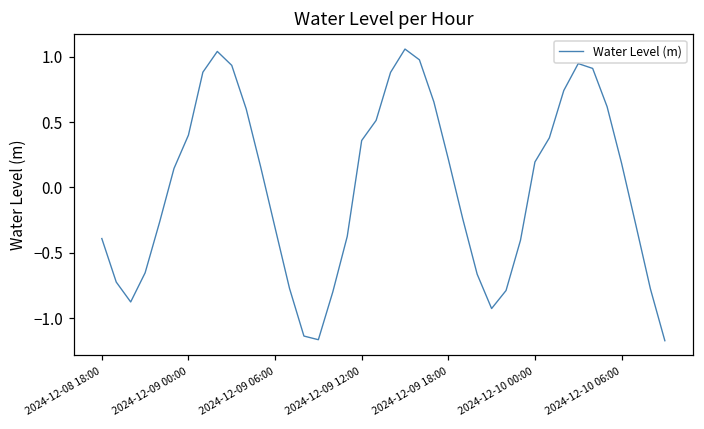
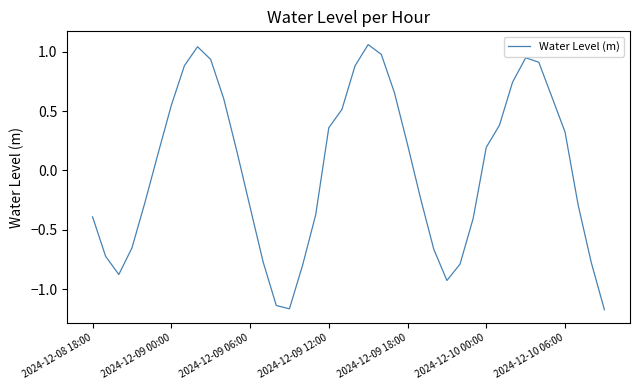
2024-12-09 00:00: 0.40 -> 0.55
2024-12-10 06:00: 0.19 -> 0.32
